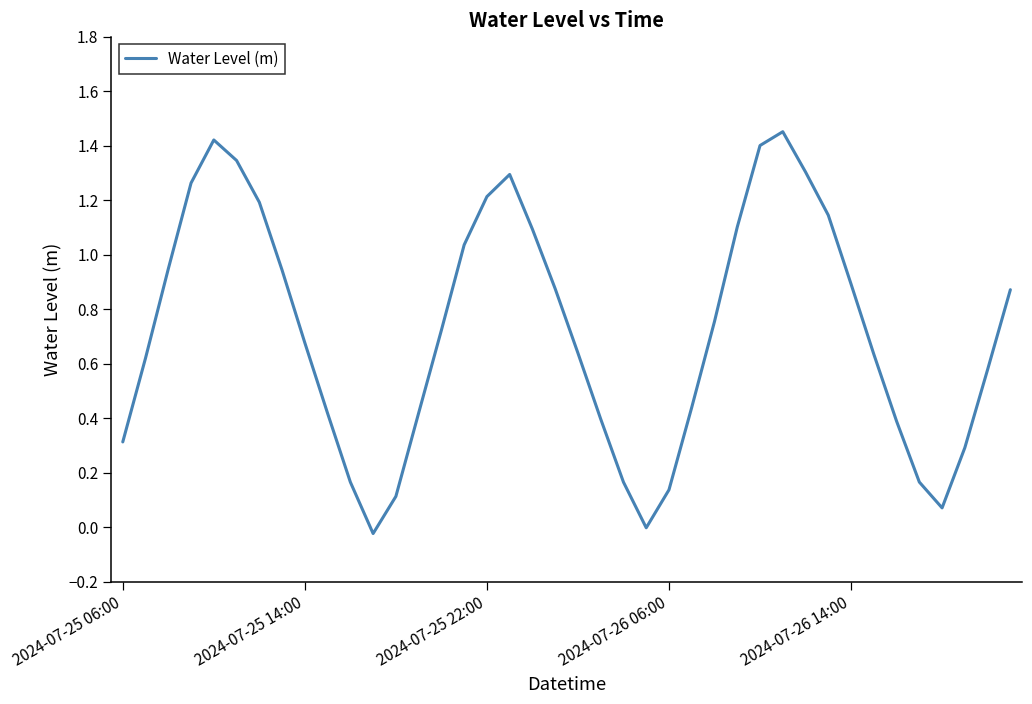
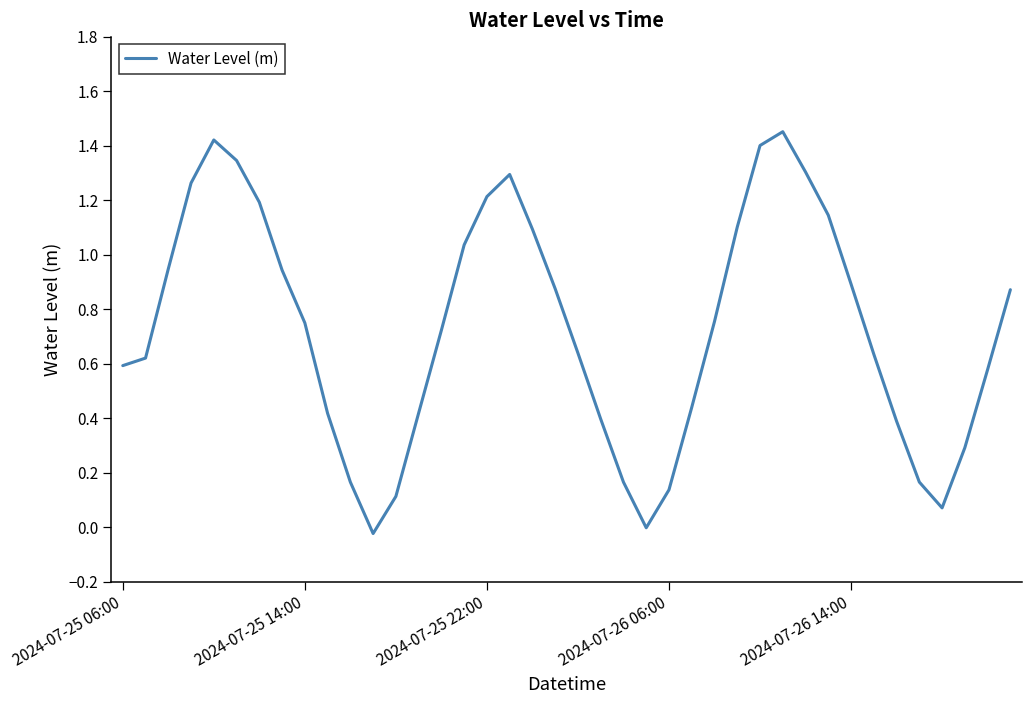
2024-07-25 06:00: 0.31 -> 0.59
2024-07-25 14:00: 0.68 -> 0.75
